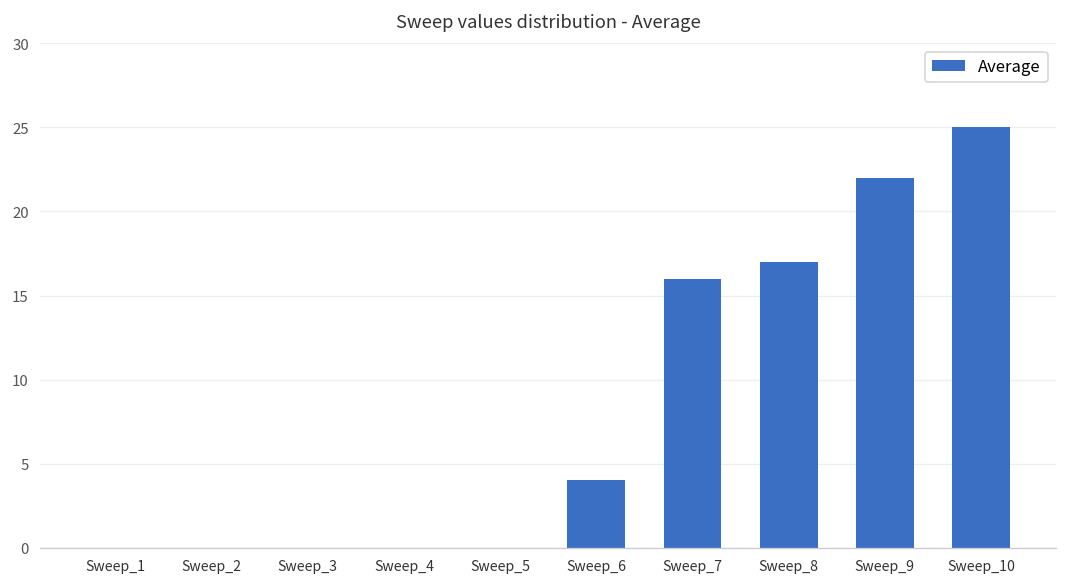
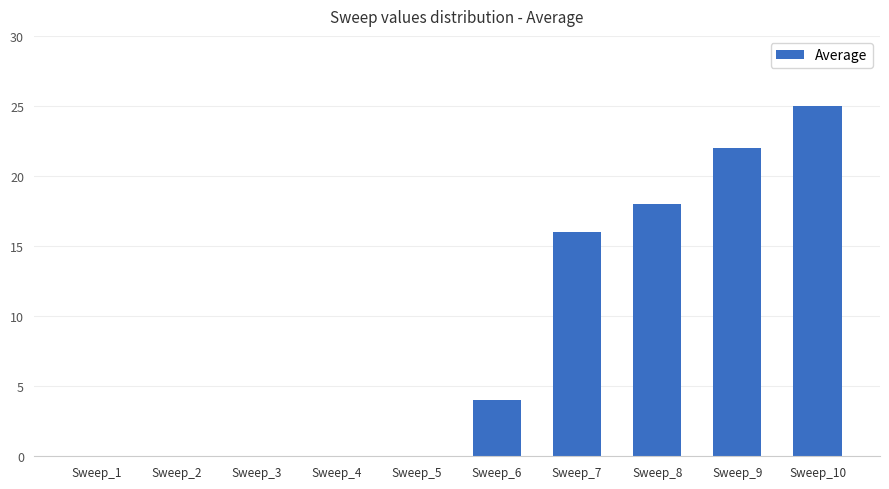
Sweep_8: 17 -> 18
